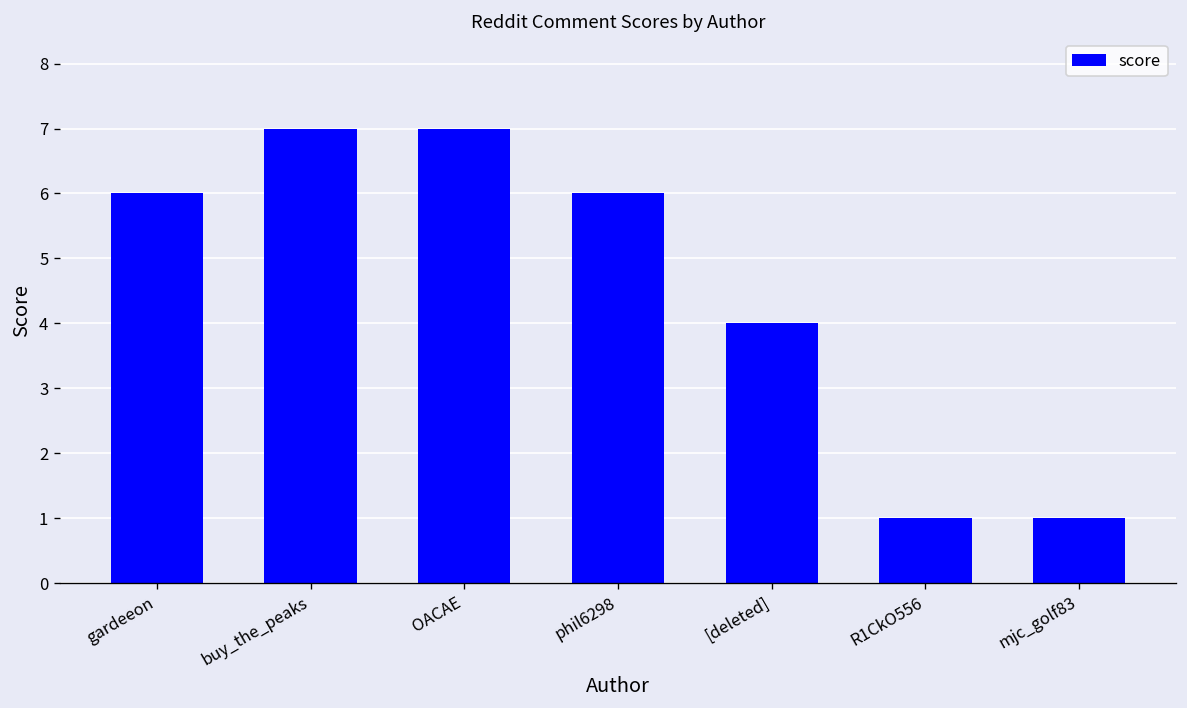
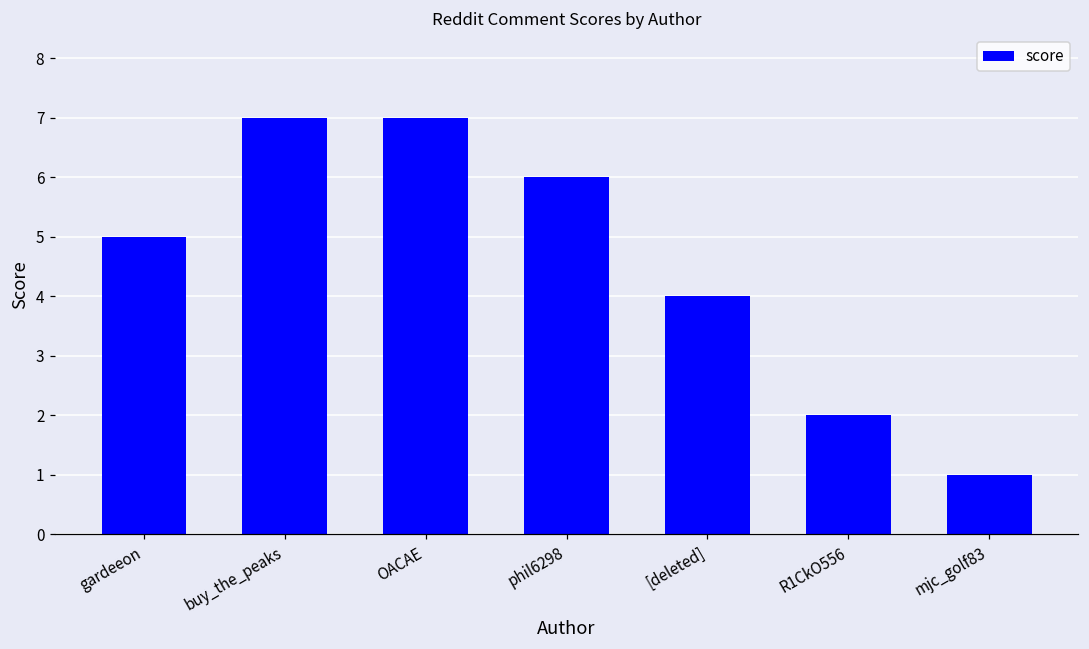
gardeeon: 6 -> 5
R1CkO556: 1 -> 2
